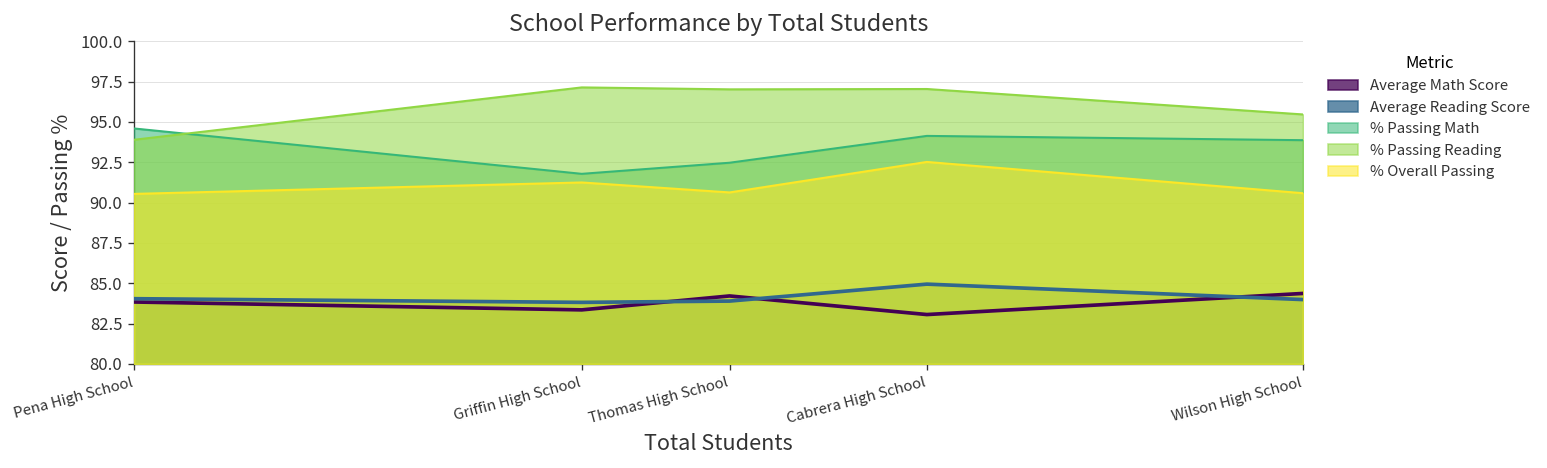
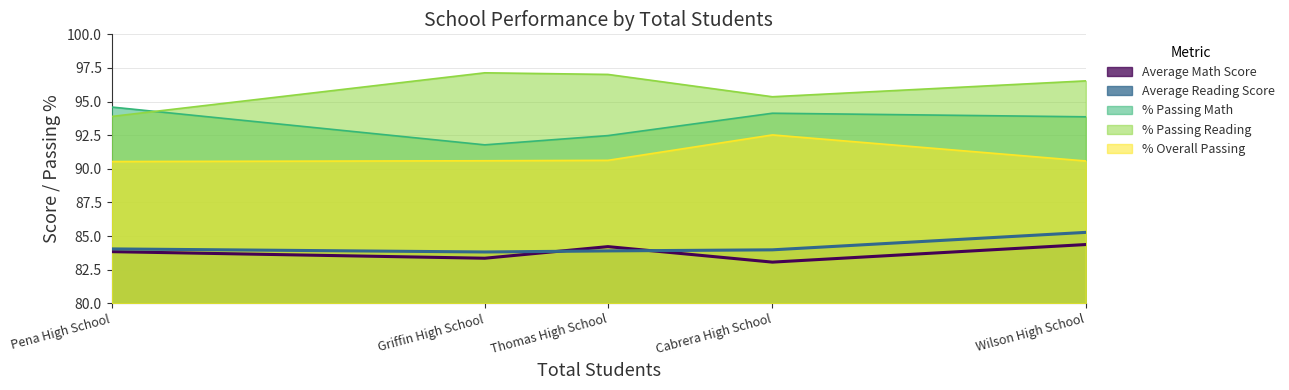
% Overall Passing, Griffin High School: 91.2 -> 90.6
Average Reading Score, Cabrera High School: 84.9 -> 84.0
% Passing Reading, Cabrera High School: 97.0 -> 95.4
Average Reading Score, Wilson High School: 84.0 -> 85.3
% Passing Reading, Wilson High School: 95.5 -> 96.5
